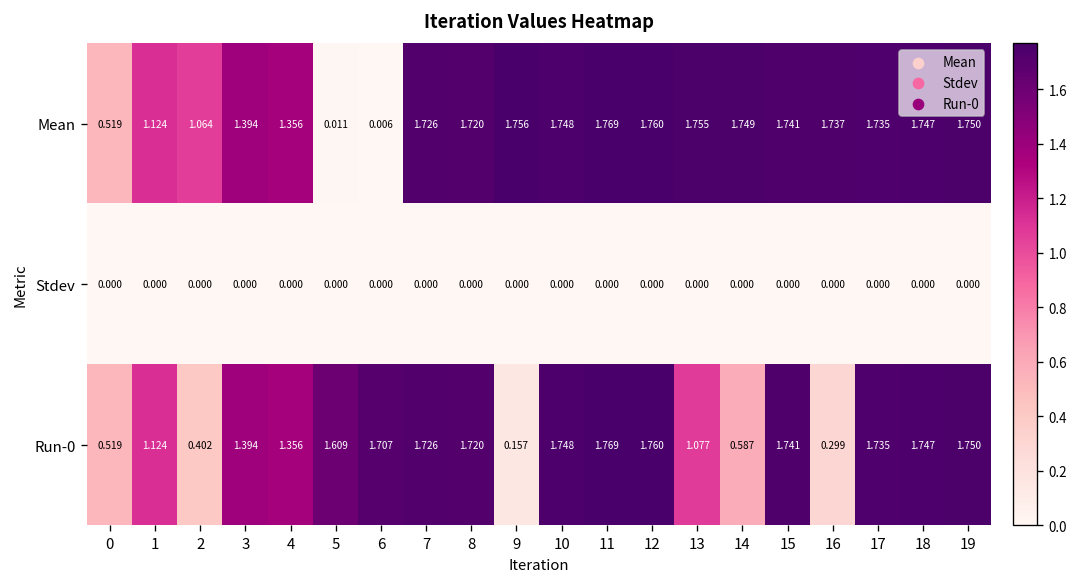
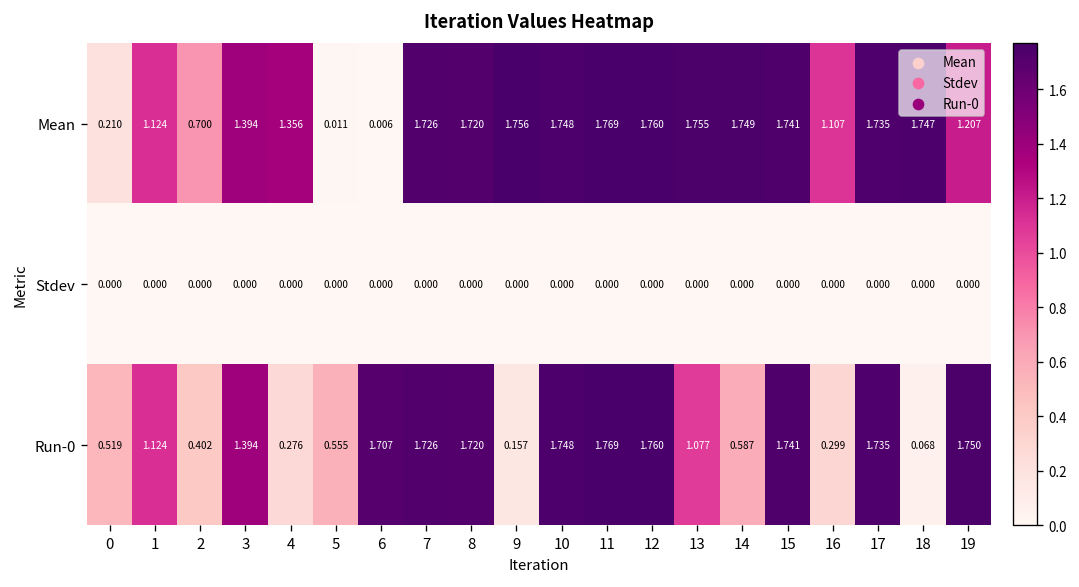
Mean, 0: 0.519 -> 0.210
Mean, 2: 1.064 -> 0.700
Mean, 16: 1.737 -> 1.107
Mean, 19: 1.750 -> 1.207
Run-0, 4: 1.356 -> 0.276
Run-0, 5: 1.609 -> 0.555
Run-0, 18: 1.747 -> 0.068
